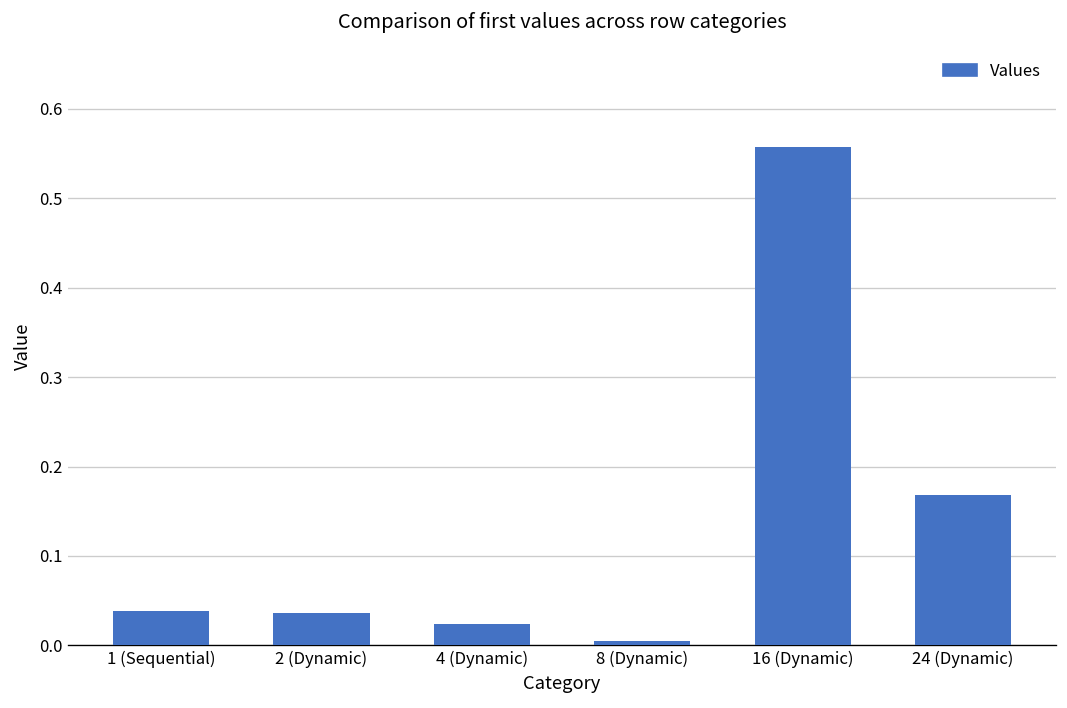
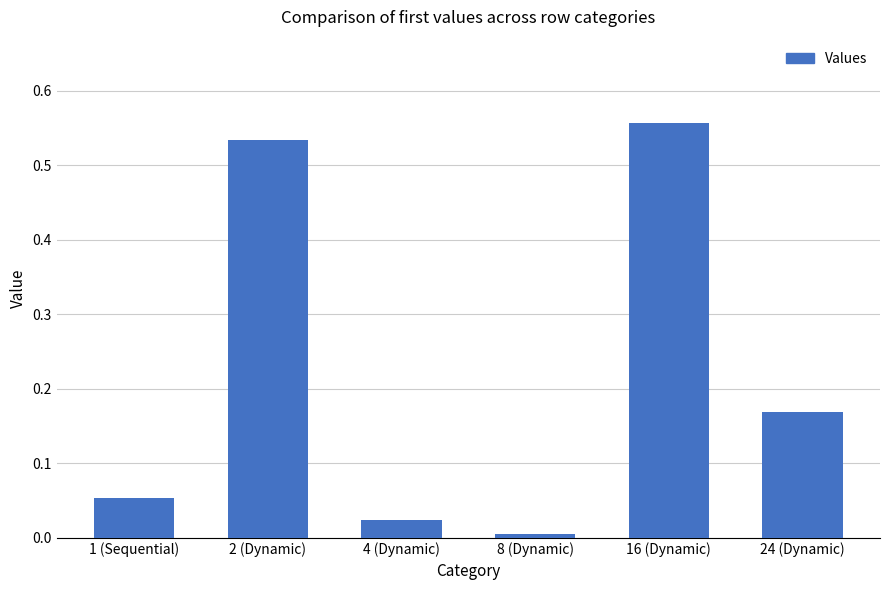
1 (Sequential): 0.04 -> 0.05
2 (Dynamic): 0.04 -> 0.53
